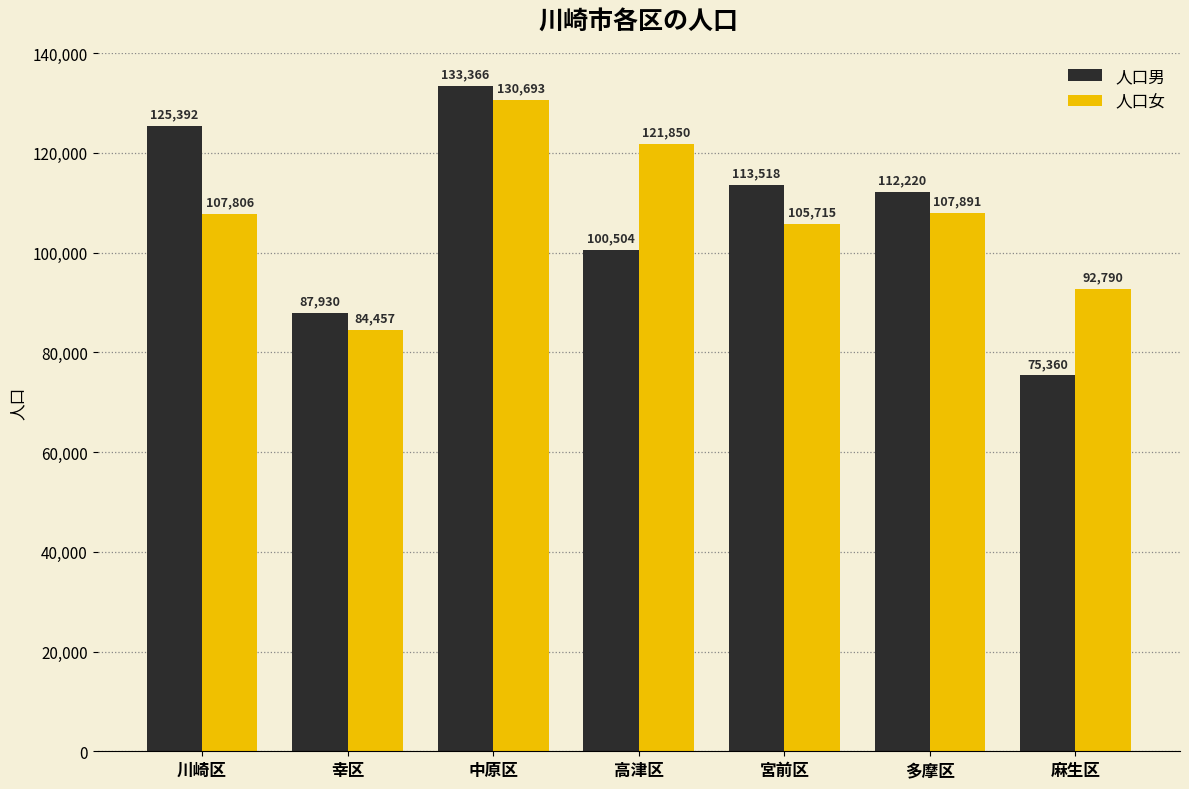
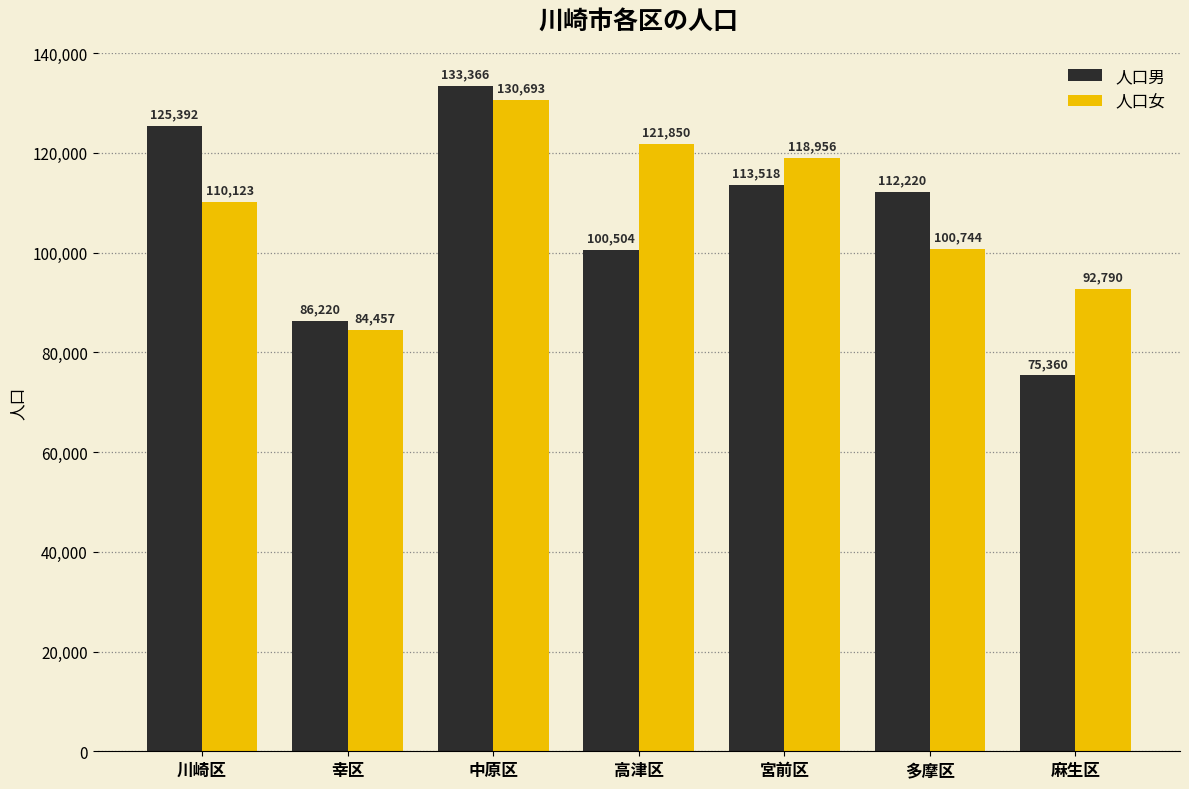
人口女, 川崎区: 107,806 -> 110,123
人口男, 幸区: 87,930 -> 86,220
人口女, 宮前区: 105,715 -> 118,956
人口女, 多摩区: 107,891 -> 100,744
